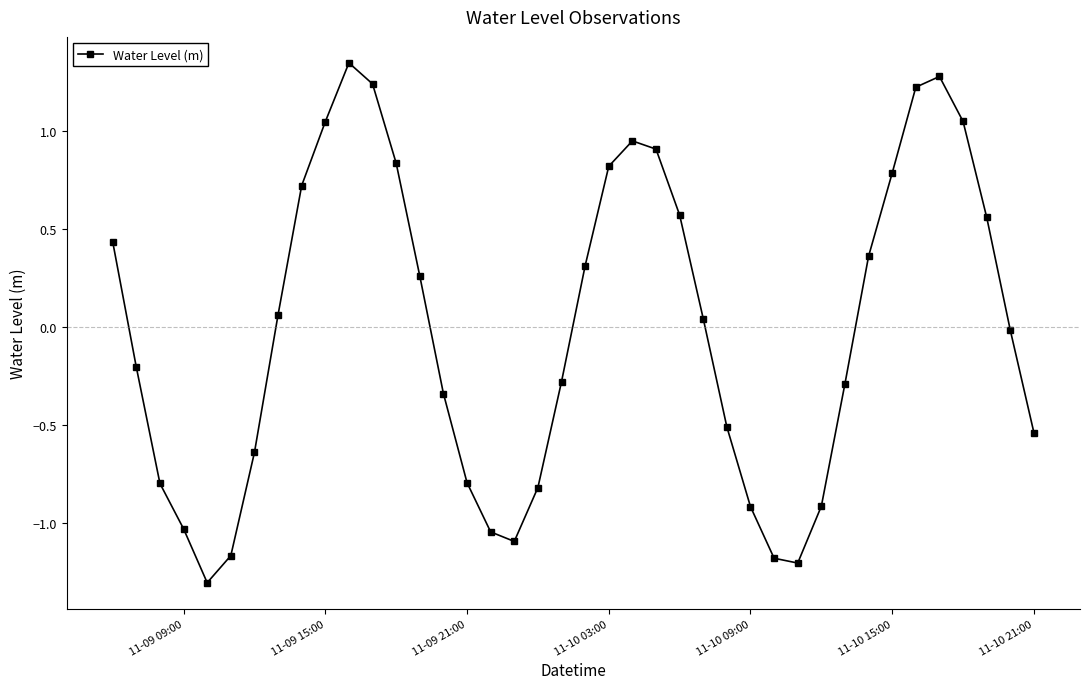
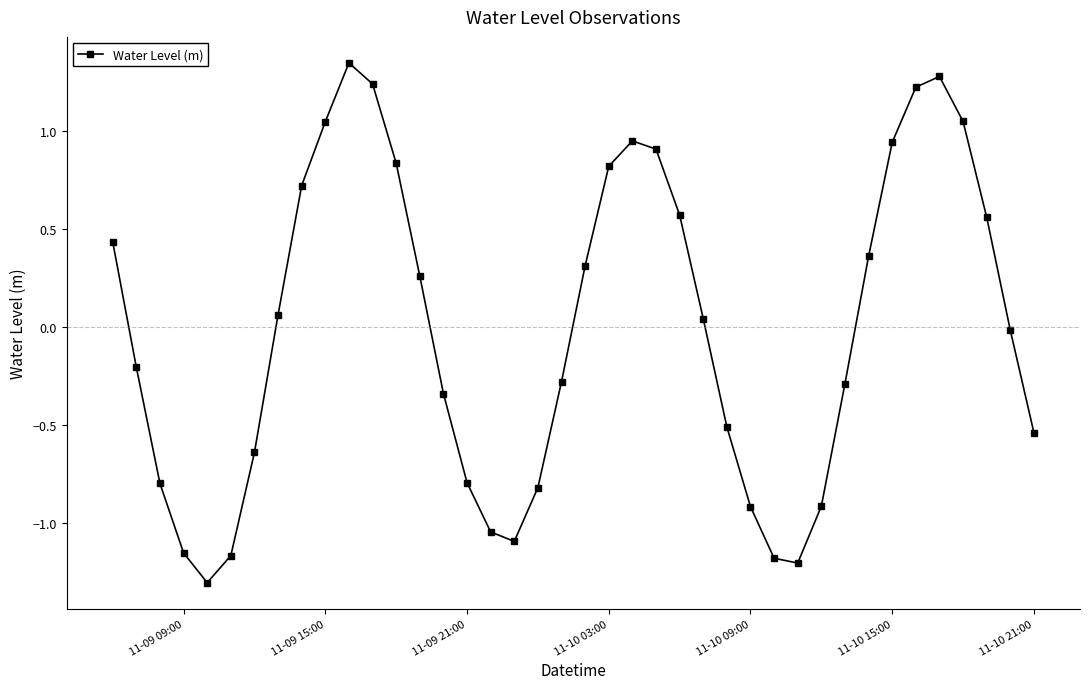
11-09 09:00: -1.03 -> -1.15
11-10 15:00: 0.79 -> 0.94
